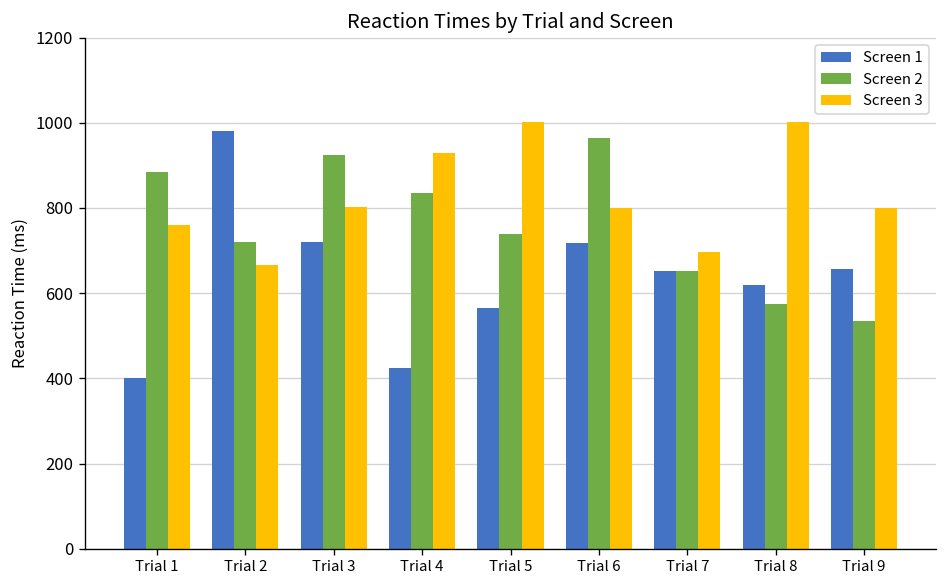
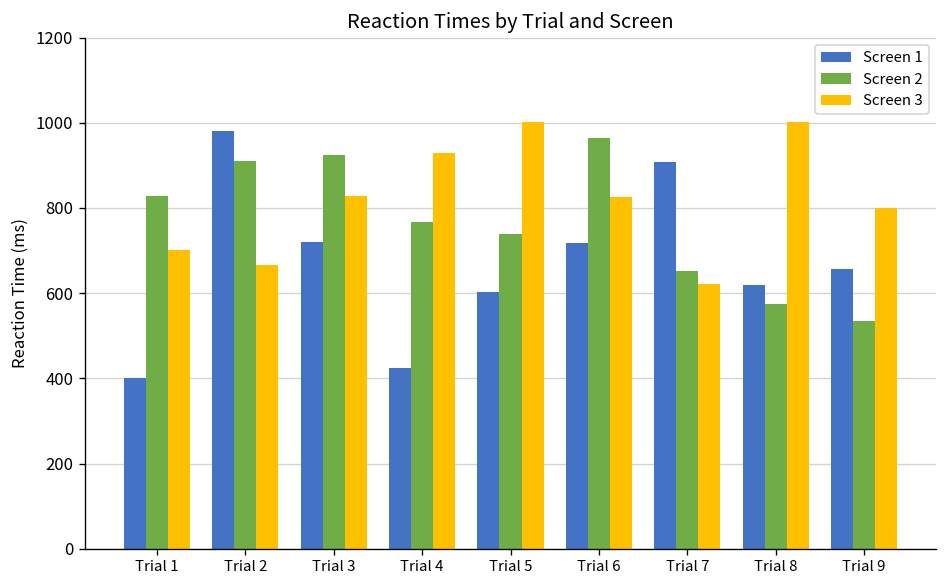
Screen 2, Trial 1: 890 -> 830
Screen 3, Trial 1: 760 -> 700
Screen 2, Trial 2: 720 -> 910
Screen 3, Trial 3: 800 -> 830
Screen 2, Trial 4: 840 -> 770
Screen 1, Trial 5: 570 -> 600
Screen 3, Trial 6: 800 -> 830
Screen 1, Trial 7: 650 -> 910
Screen 3, Trial 7: 700 -> 620
